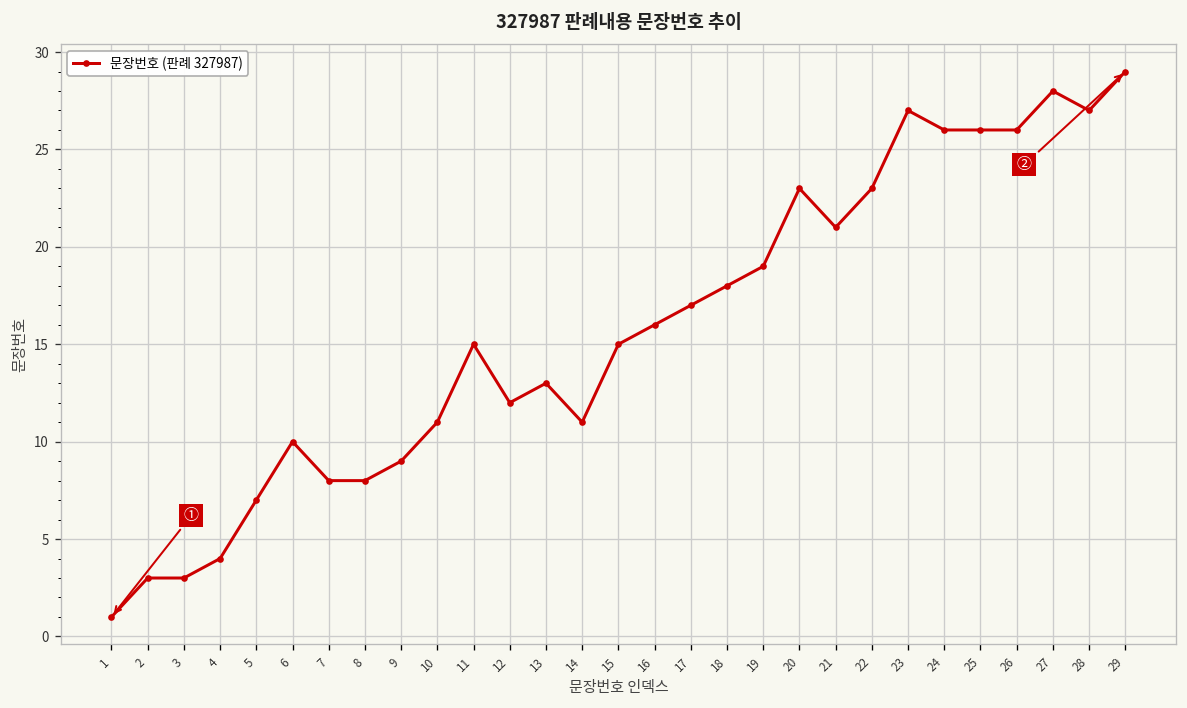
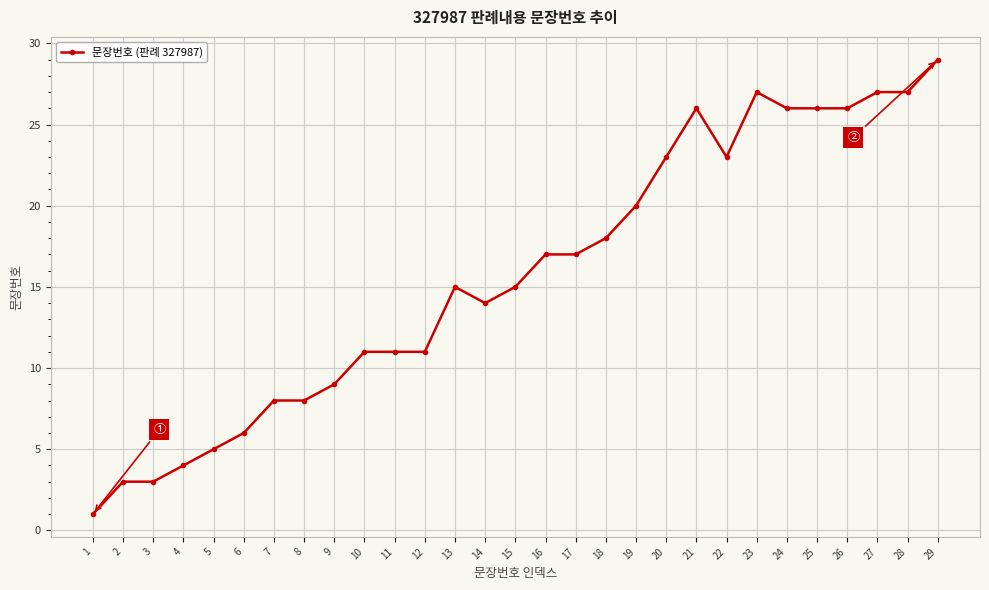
5: 7 -> 5
6: 10 -> 6
11: 15 -> 11
12: 12 -> 11
13: 13 -> 15
14: 11 -> 14
16: 16 -> 17
19: 19 -> 20
21: 21 -> 26
27: 28 -> 27
